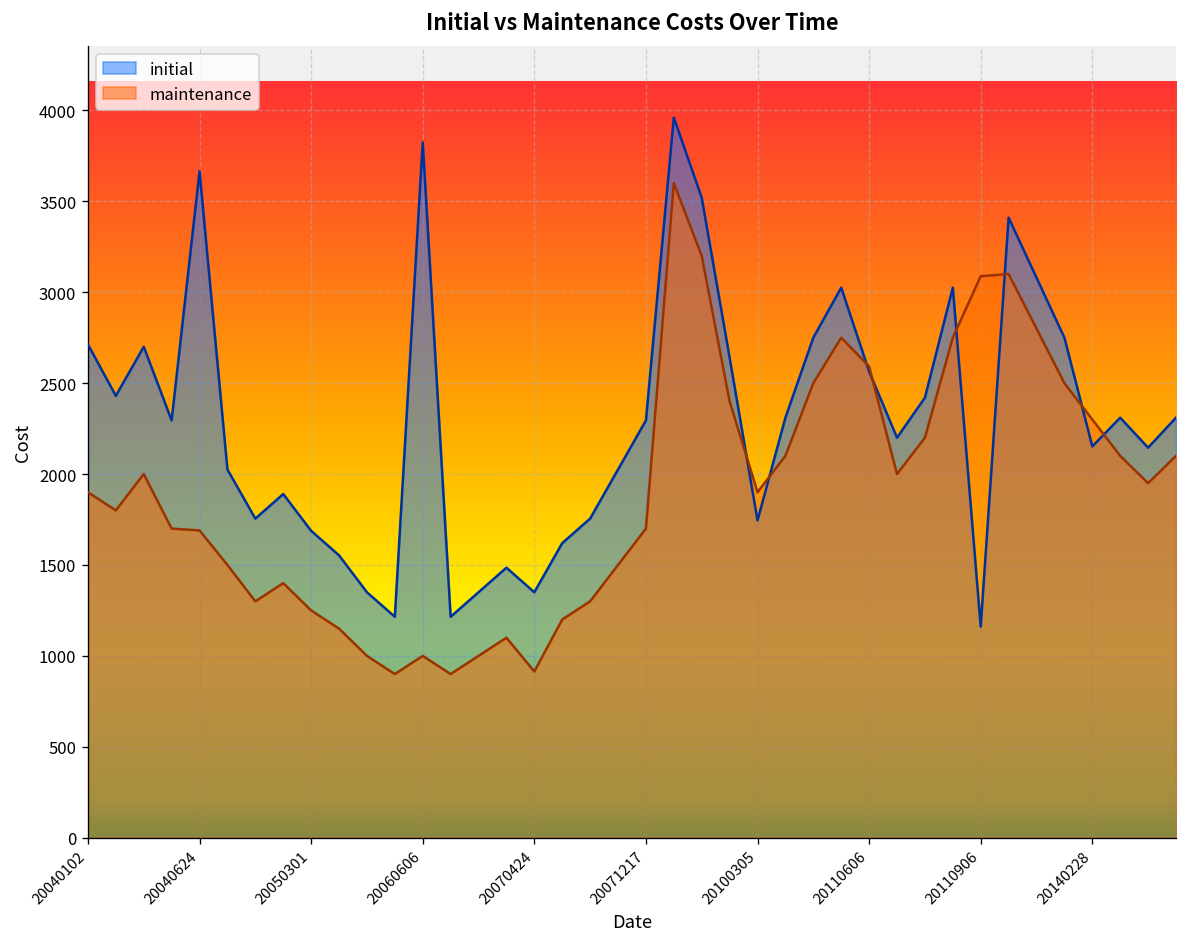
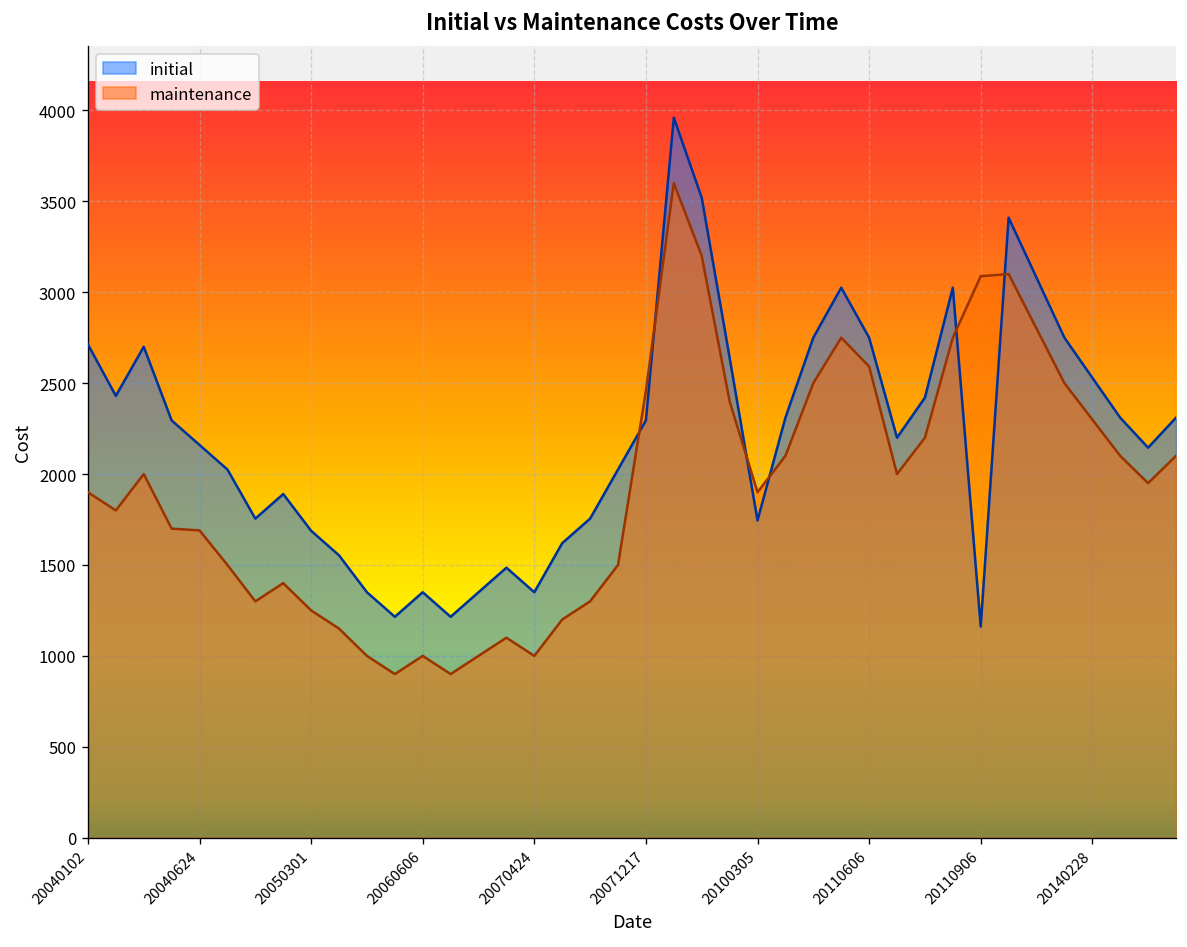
initial, 20040624: 3670 -> 2160
initial, 20060606: 3820 -> 1350
maintenance, 20070424: 910 -> 1000
maintenance, 20071217: 1700 -> 2460
initial, 20110606: 2560 -> 2750
initial, 20140228: 2150 -> 2530
